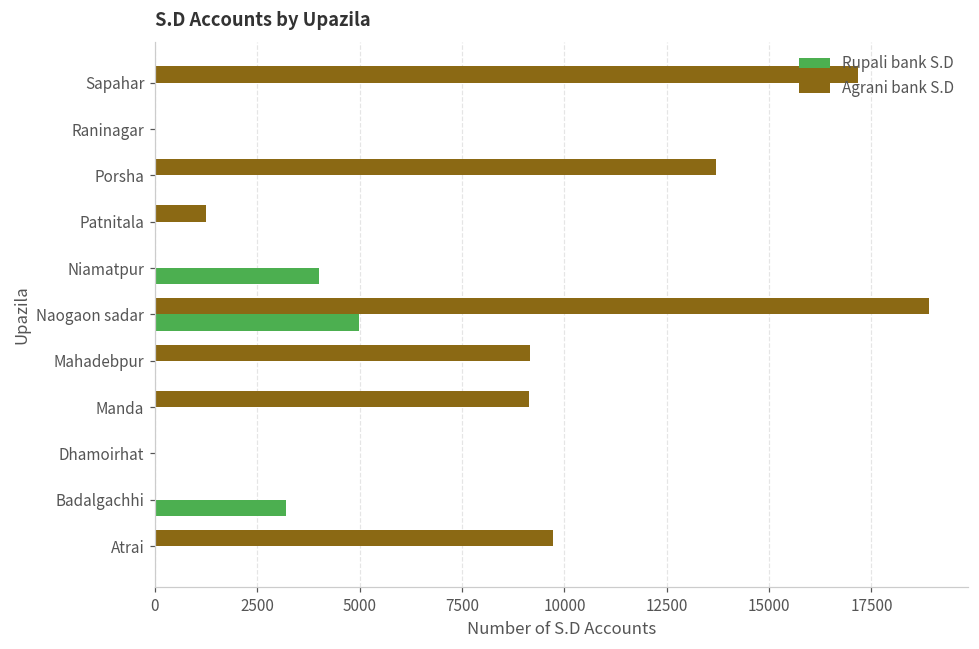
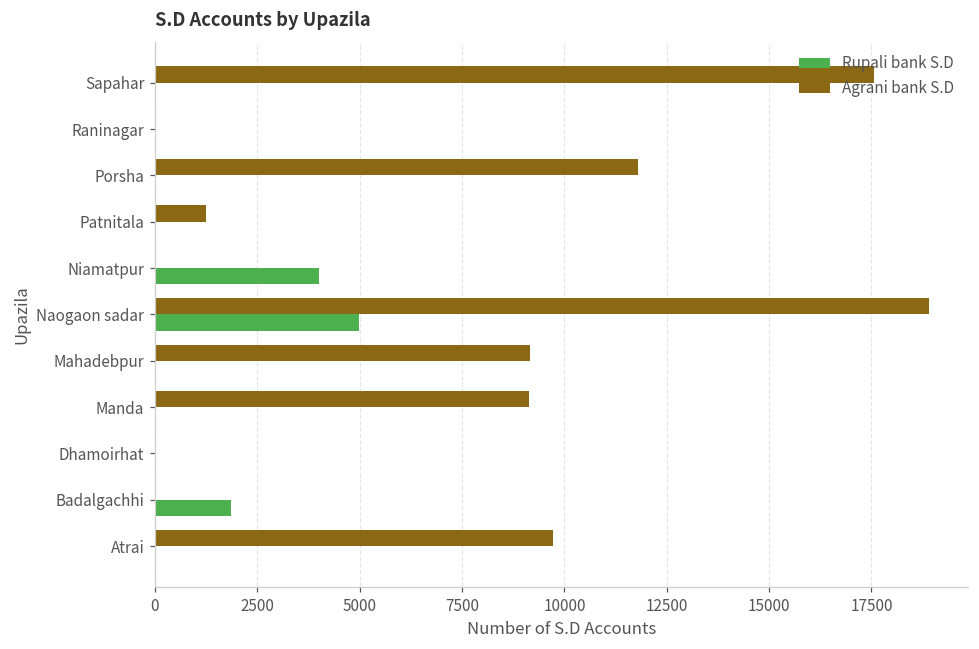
Agrani bank S.D, Sapahar: 17200 -> 17600
Agrani bank S.D, Porsha: 13700 -> 11800
Rupali bank S.D, Badalgachhi: 3200 -> 1800
